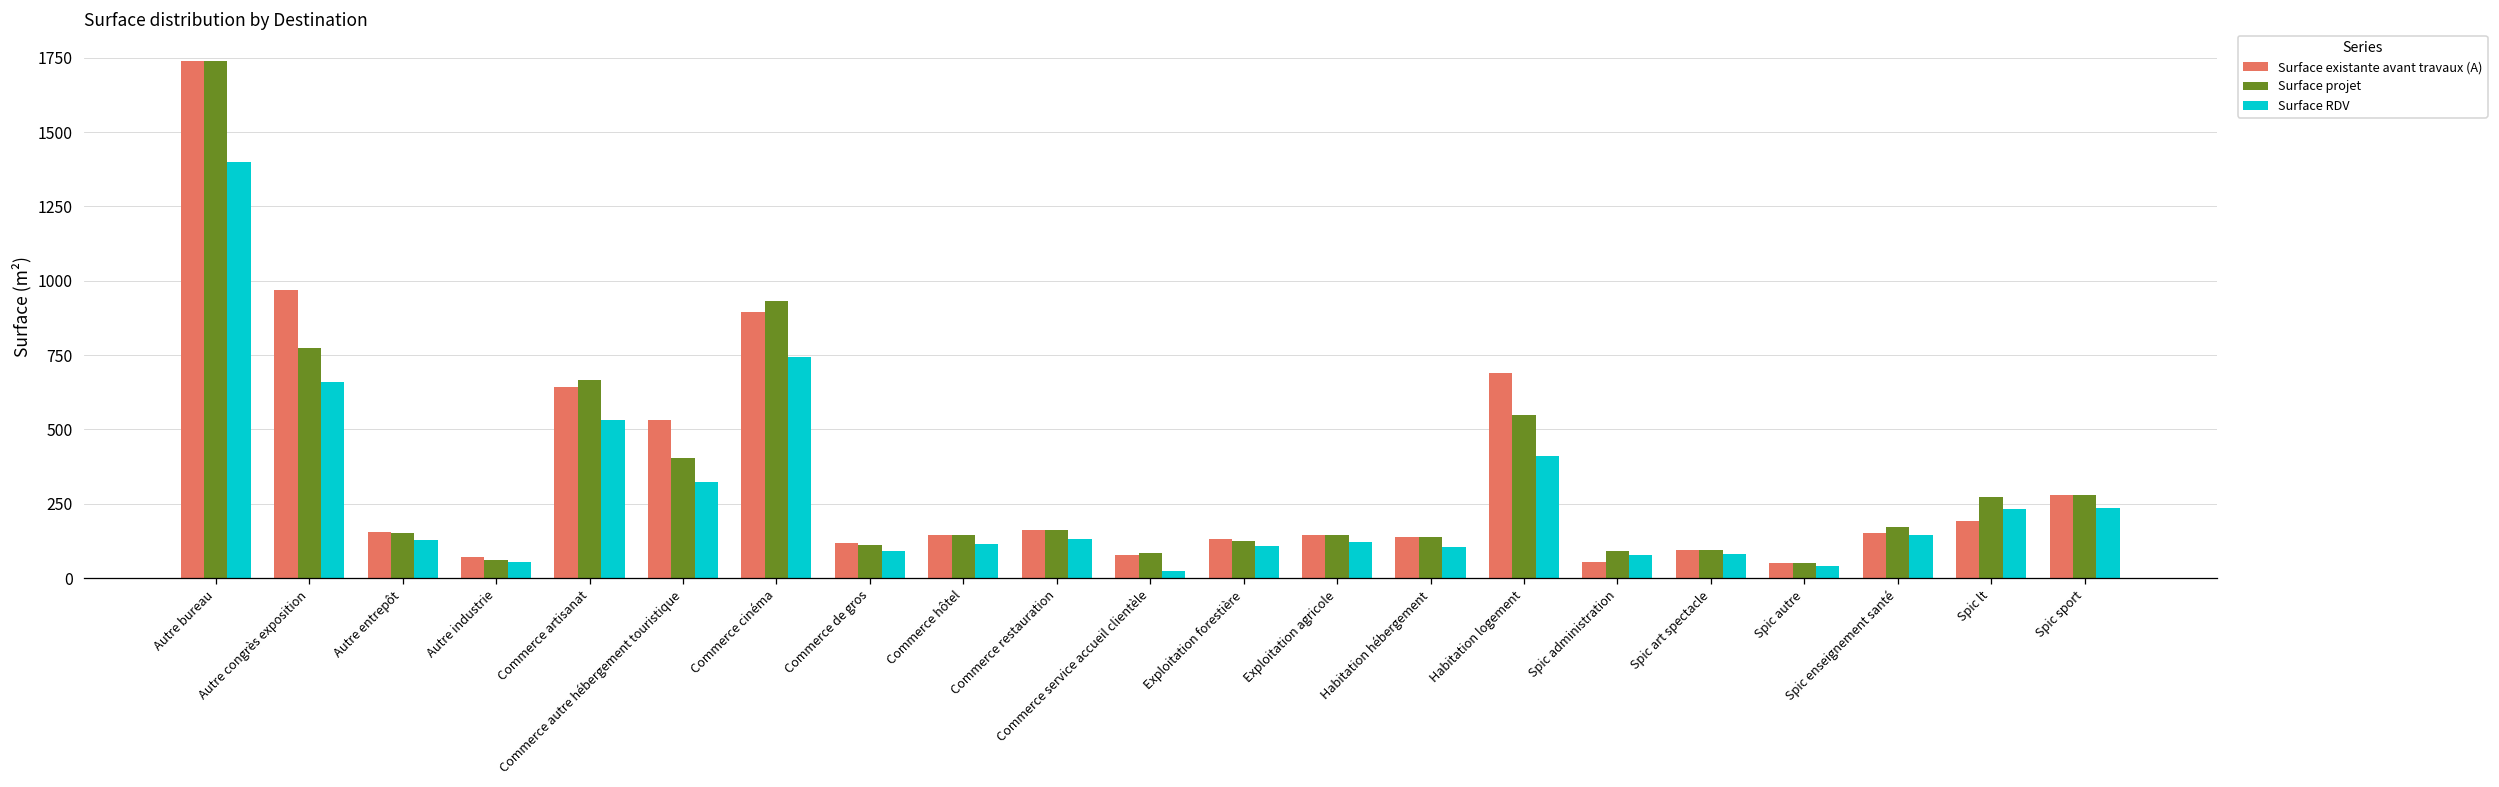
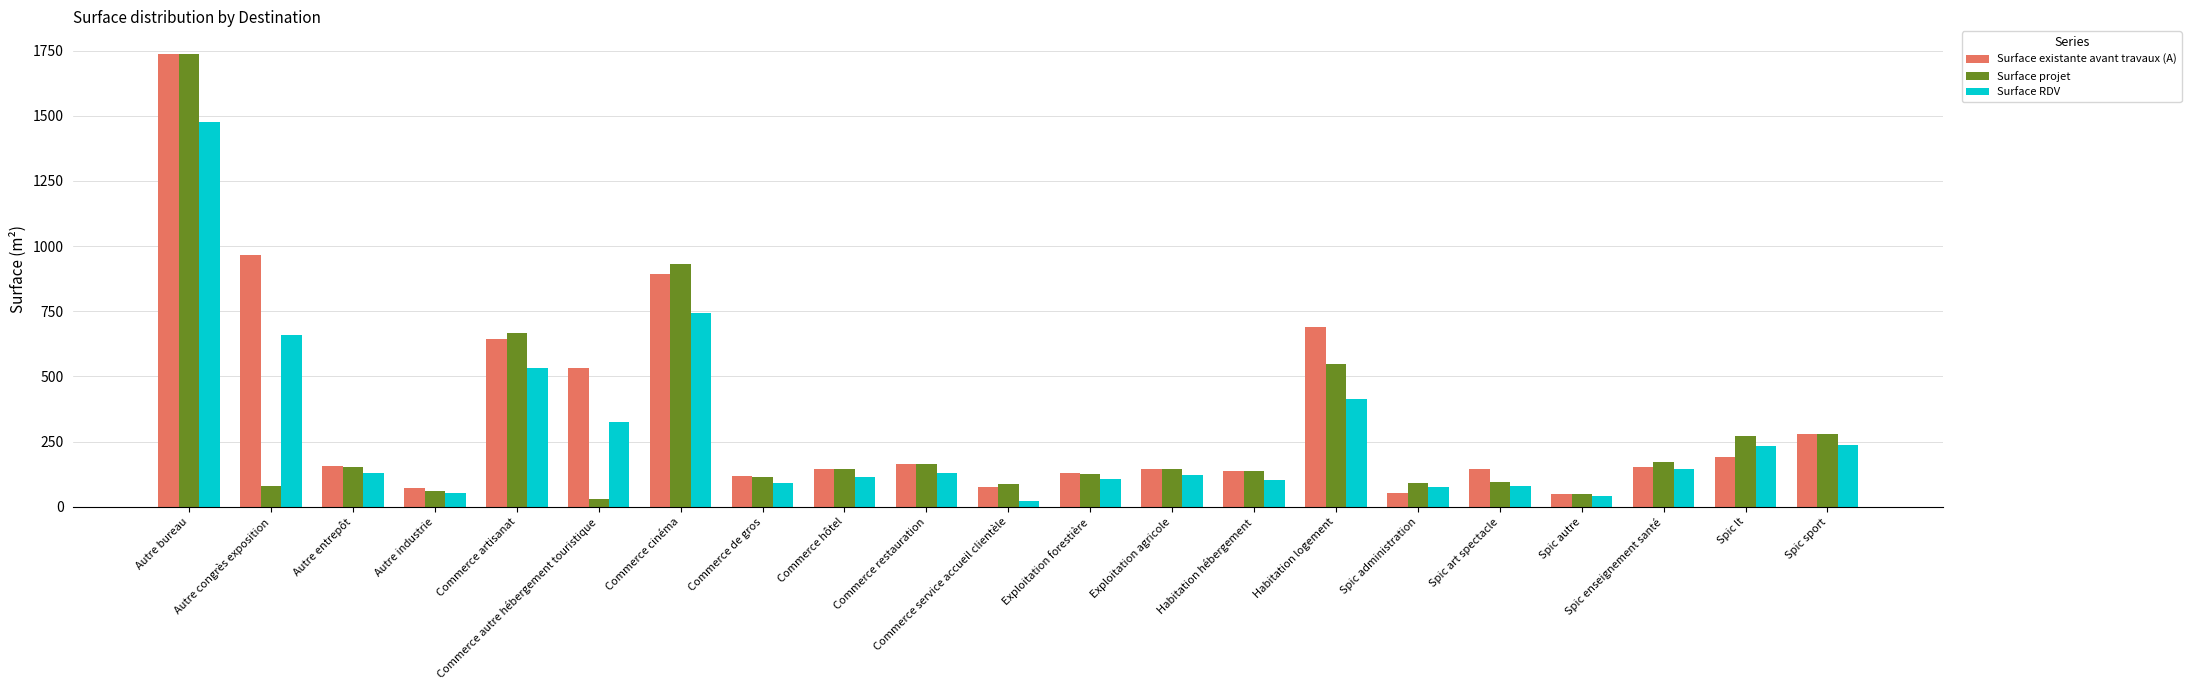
Surface RDV, Autre bureau: 1400 -> 1480
Surface projet, Autre congrès exposition: 770 -> 80
Surface projet, Commerce autre hébergement touristique: 400 -> 30
Surface existante avant travaux (A), Spic art spectacle: 100 -> 140
